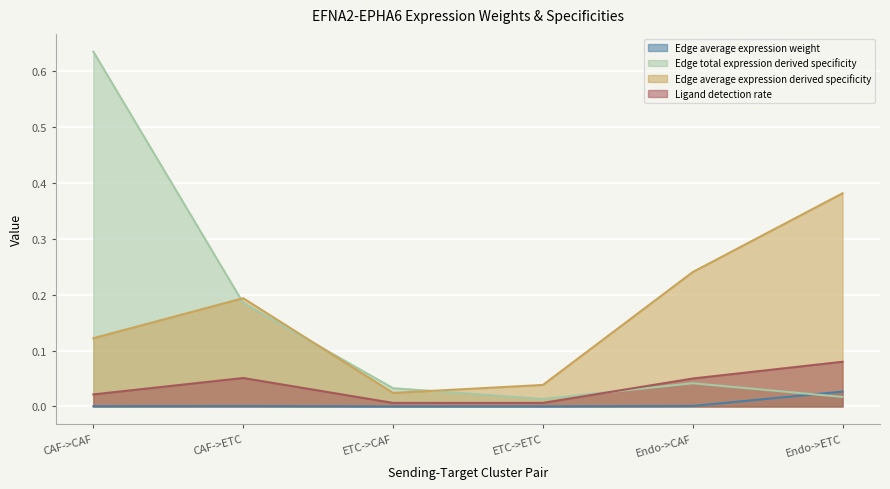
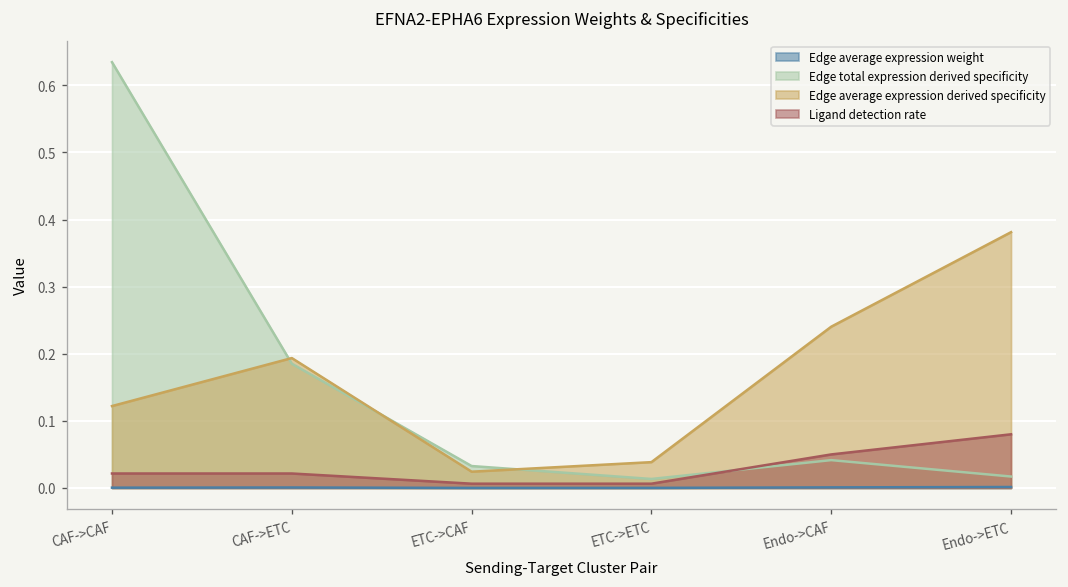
Ligand detection rate, CAF->ETC: 0.05 -> 0.02
Edge average expression weight, Endo->ETC: 0.03 -> 0.00
